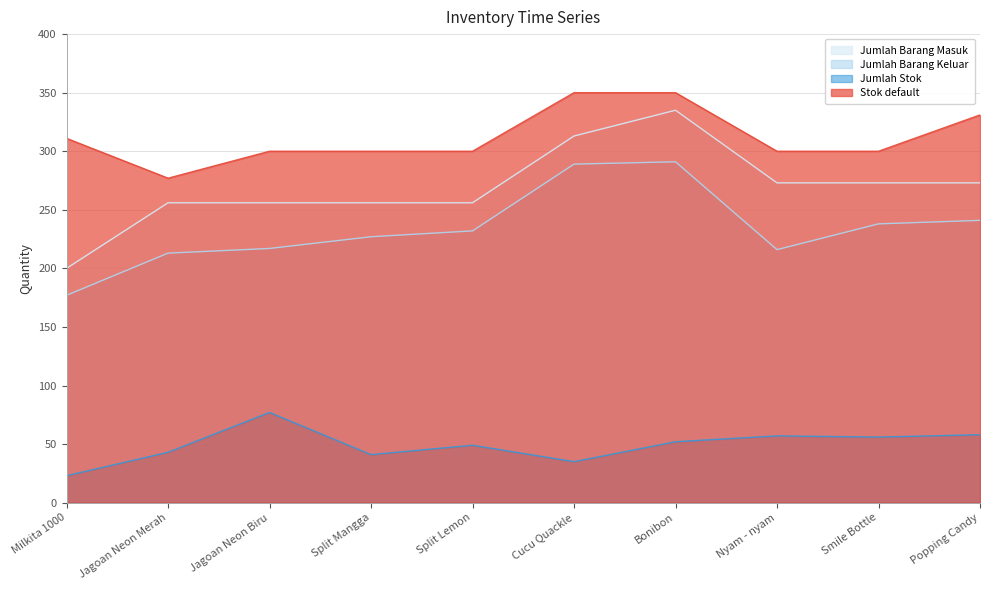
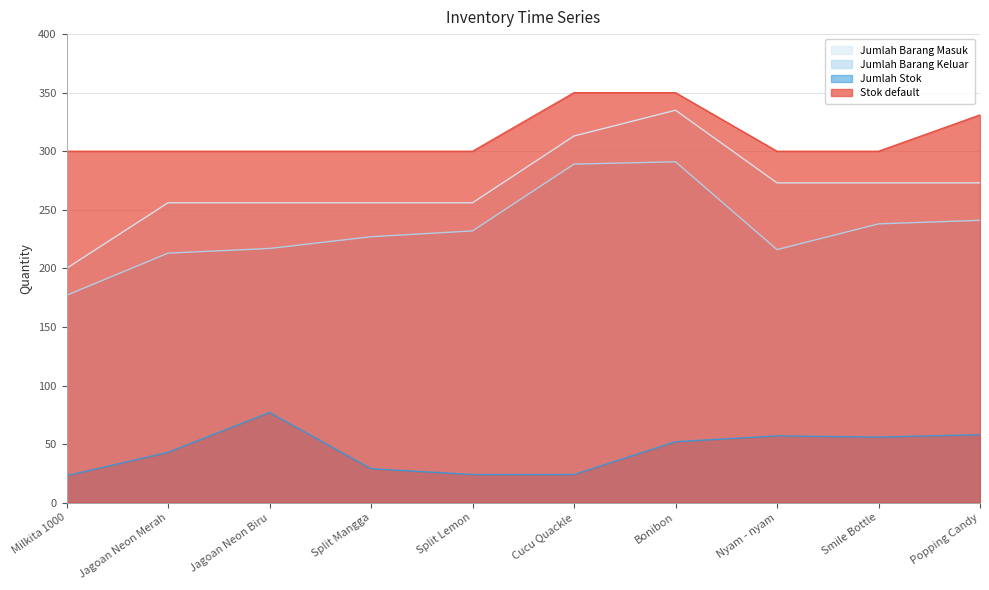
Stok default, Milkita 1000: 311 -> 300
Stok default, Jagoan Neon Merah: 277 -> 300
Jumlah Stok, Split Mangga: 41 -> 29
Jumlah Stok, Split Lemon: 49 -> 24
Jumlah Stok, Cucu Quackle: 35 -> 24
